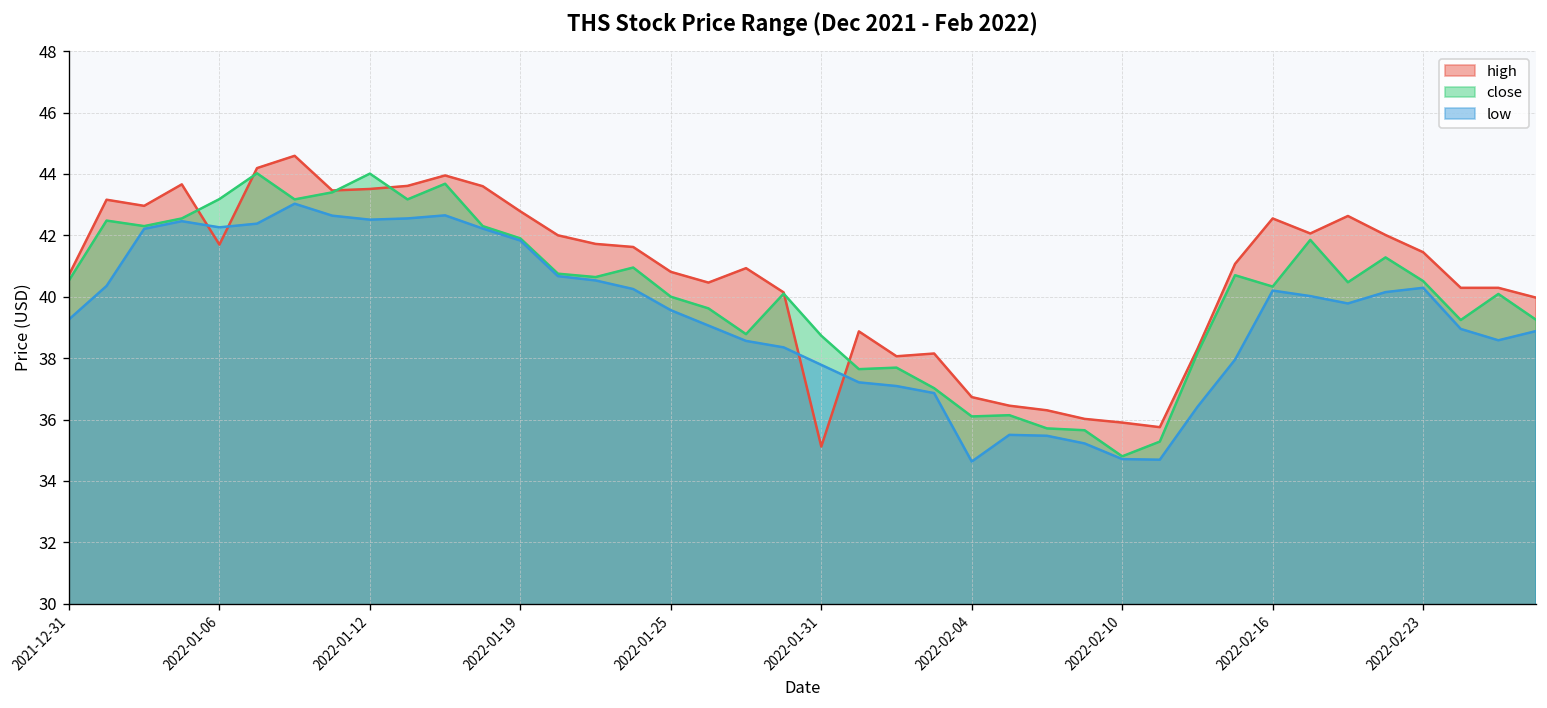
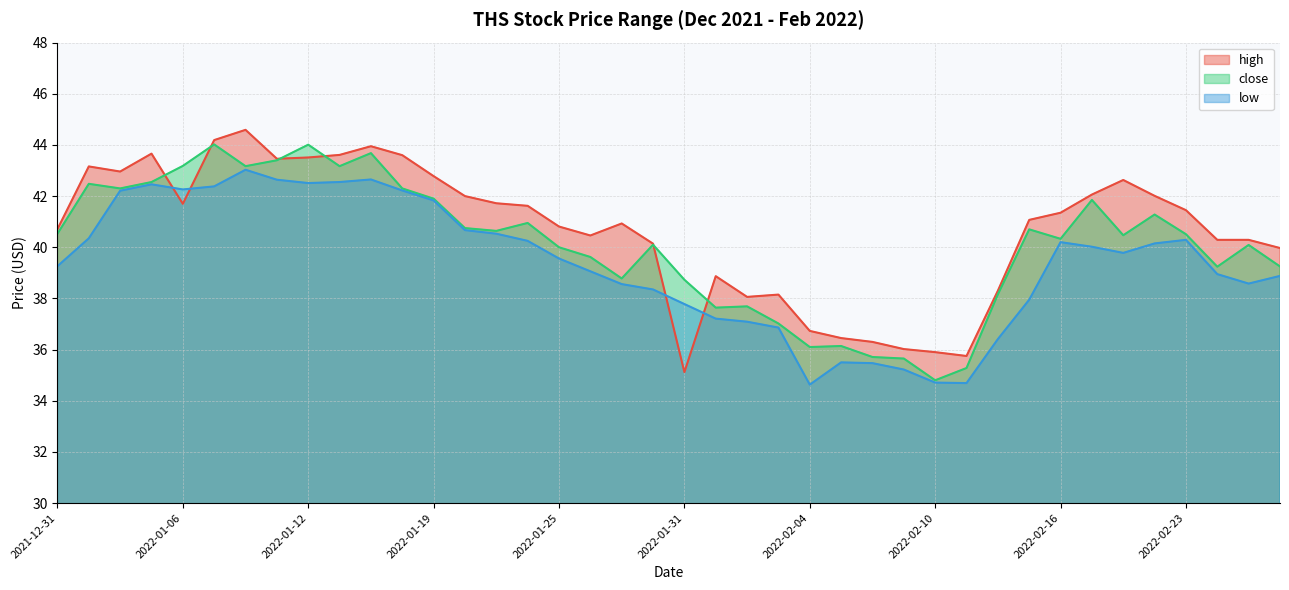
high, 2022-02-16: 42.5 -> 41.3
